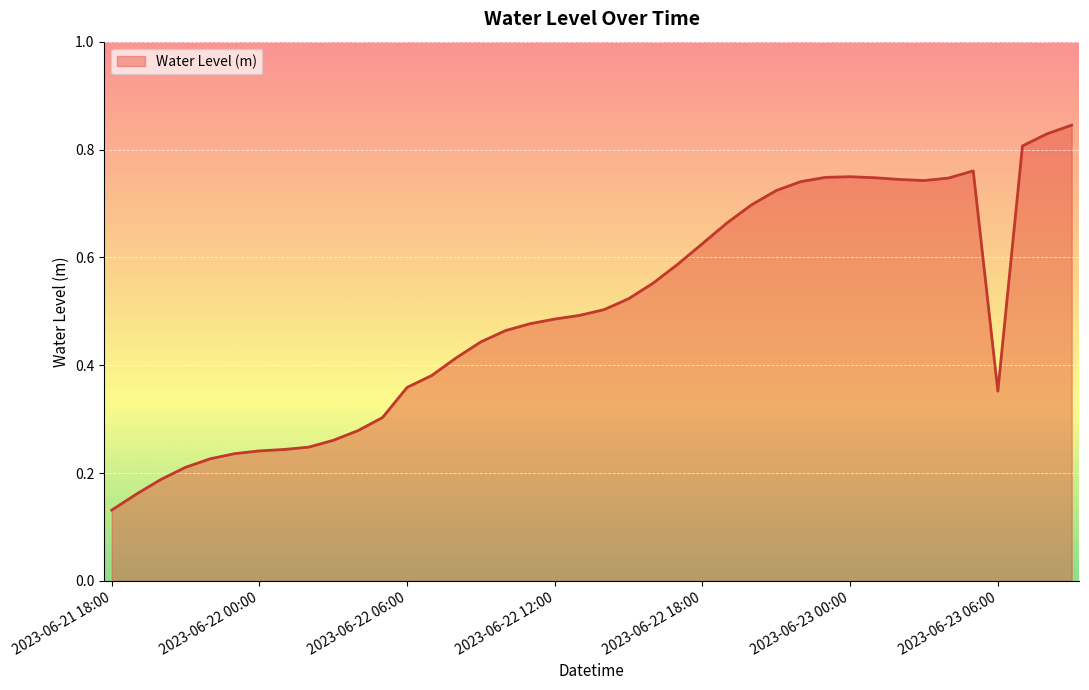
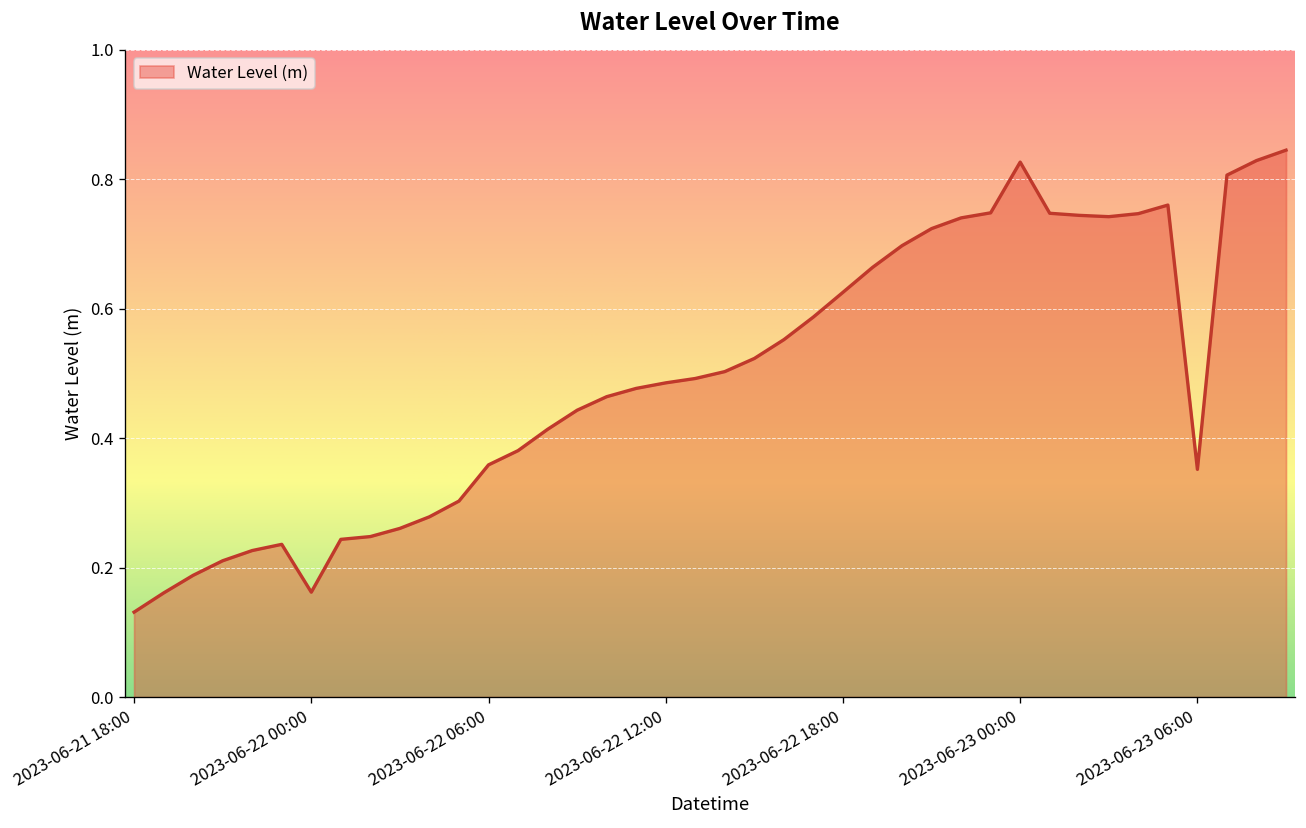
2023-06-22 00:00: 0.24 -> 0.16
2023-06-23 00:00: 0.75 -> 0.83
